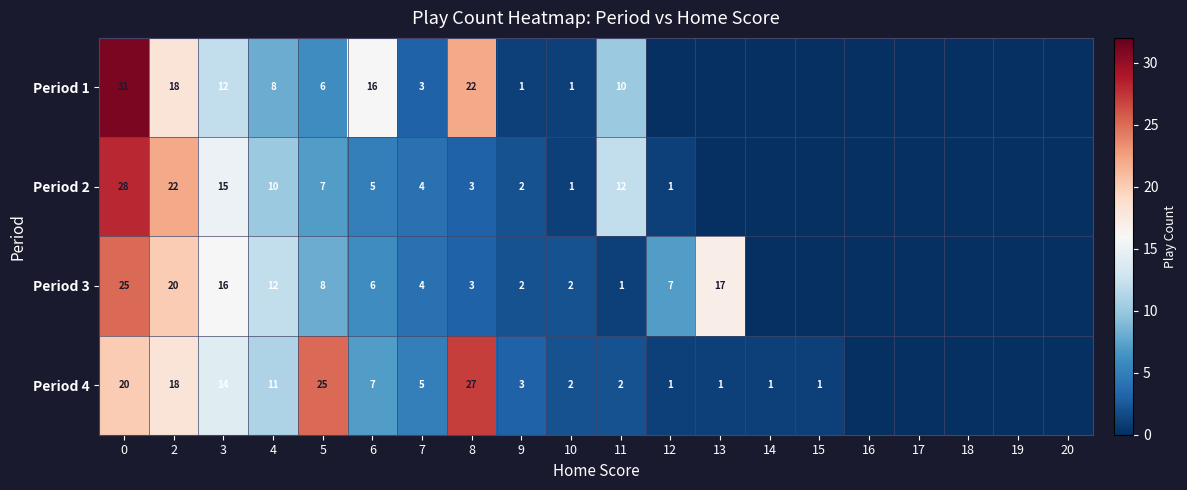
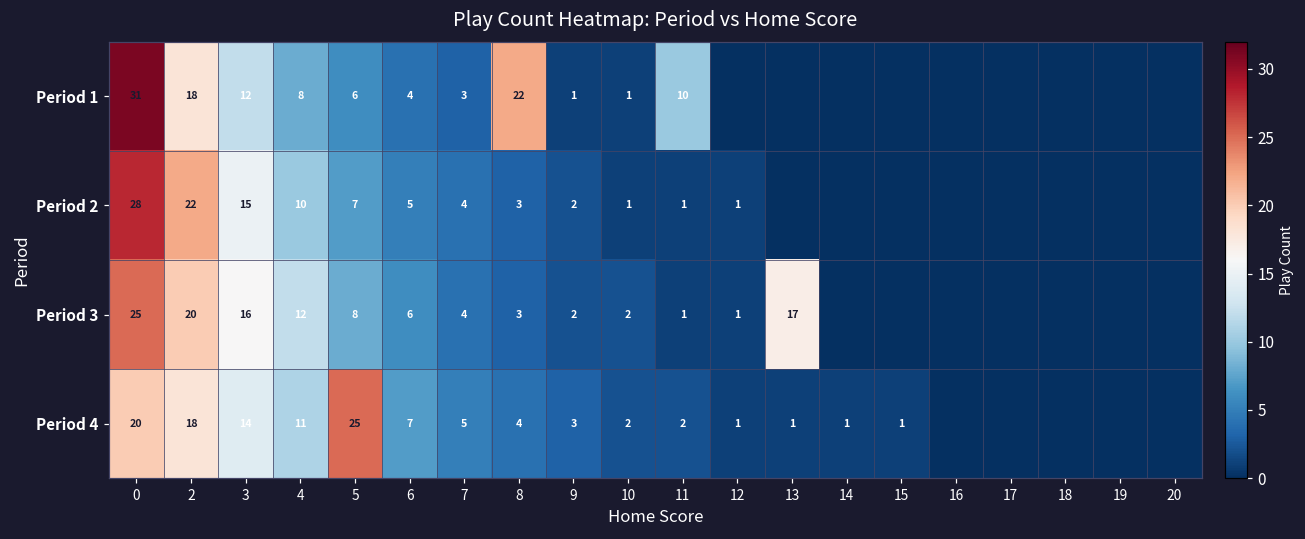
Period 1, 6: 16 -> 4
Period 2, 11: 12 -> 1
Period 3, 12: 7 -> 1
Period 4, 8: 27 -> 4
